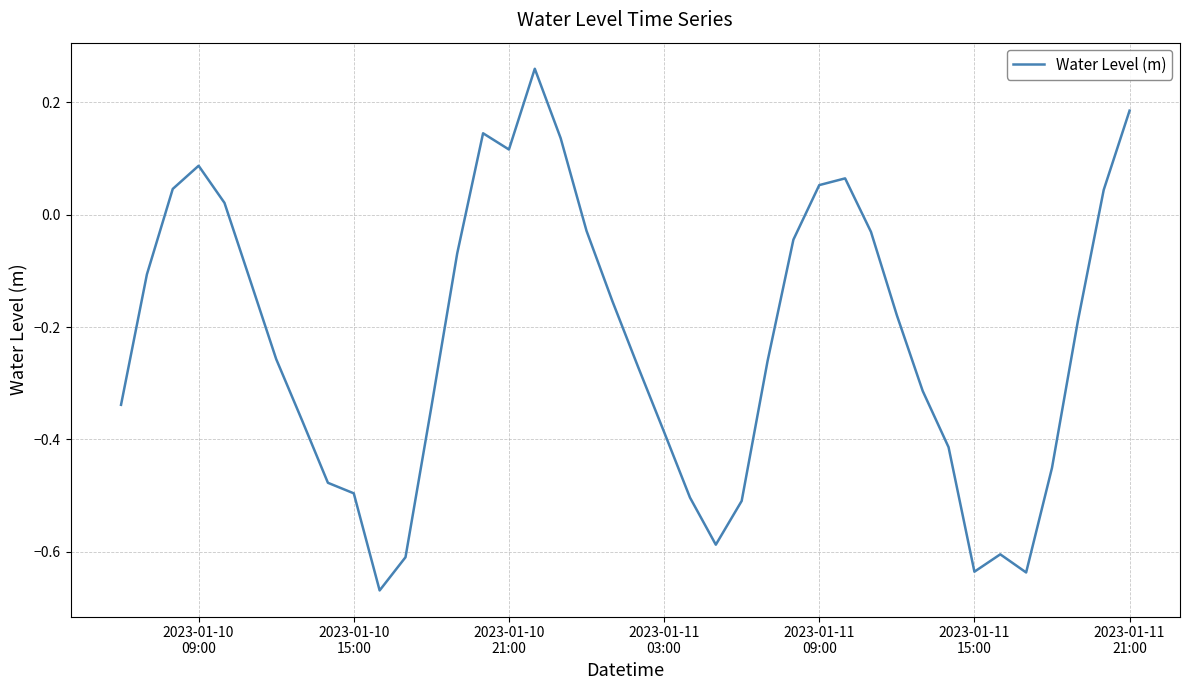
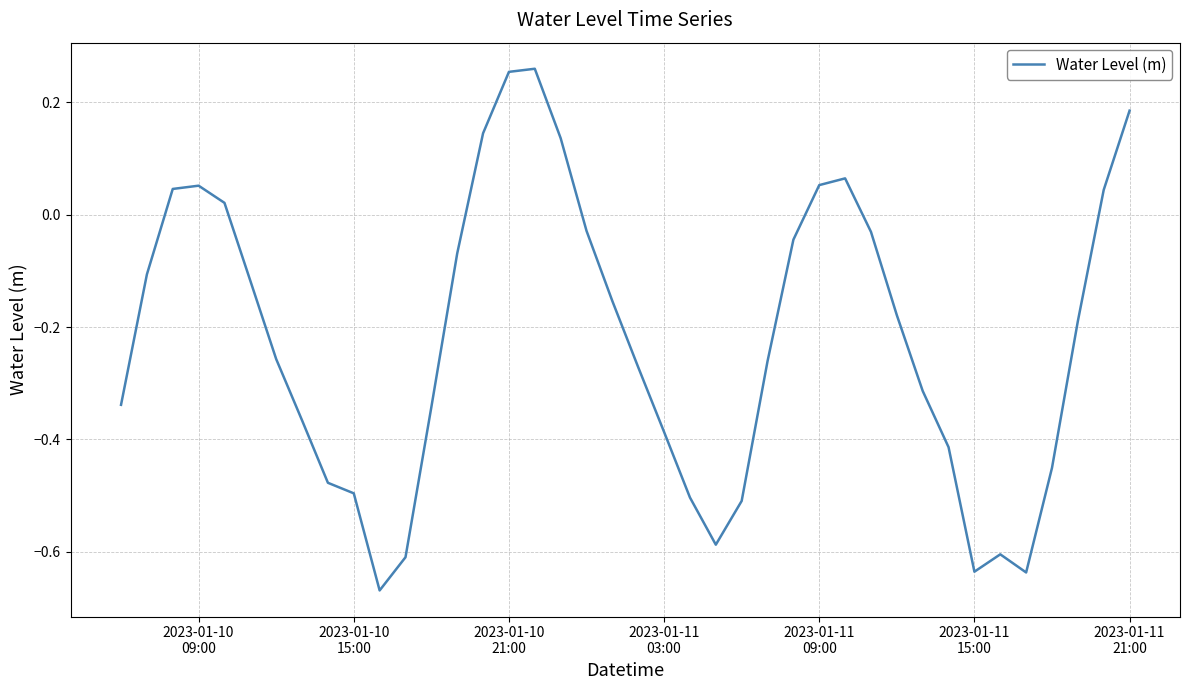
2023-01-10 09:00: 0.09 -> 0.05
2023-01-10 21:00: 0.12 -> 0.25
